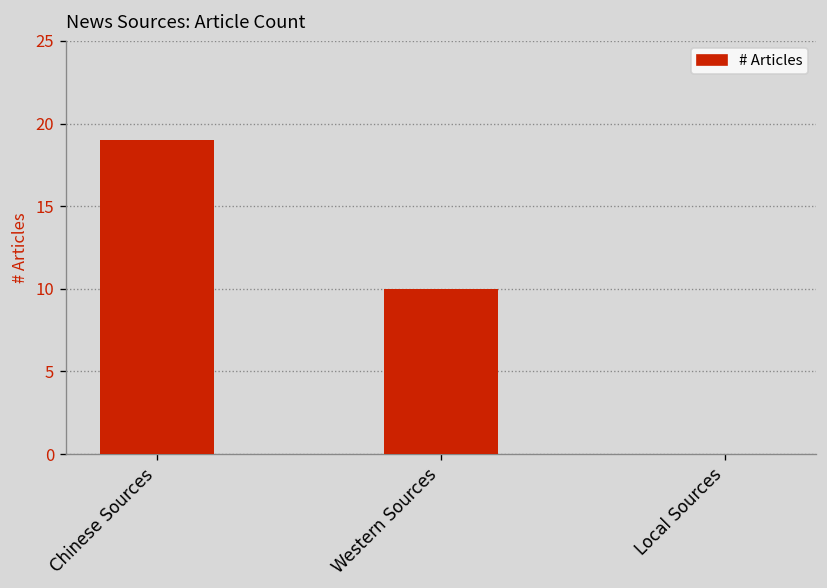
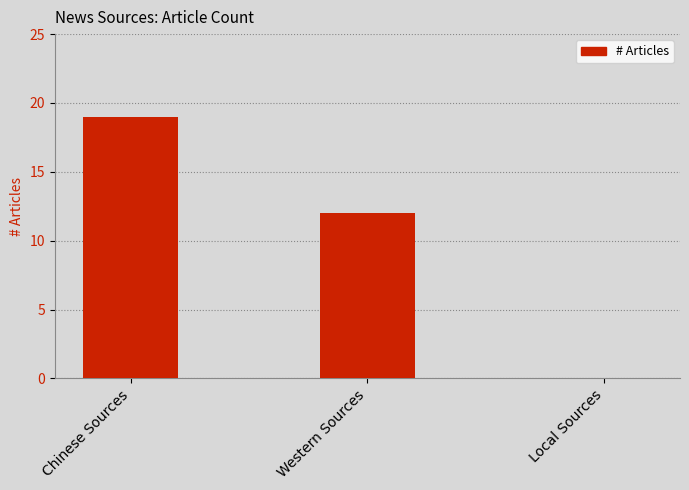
Western Sources: 10 -> 12
